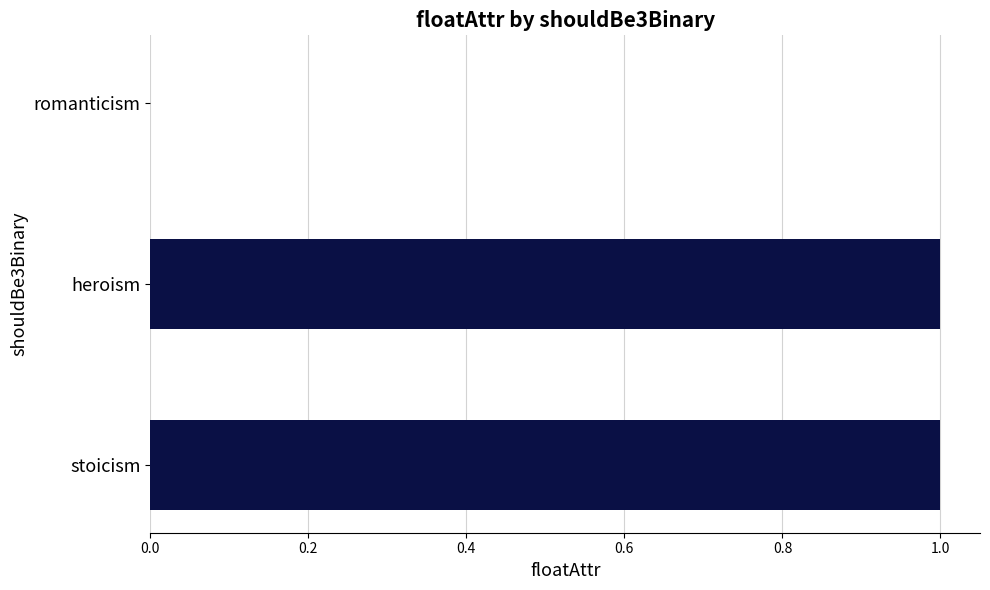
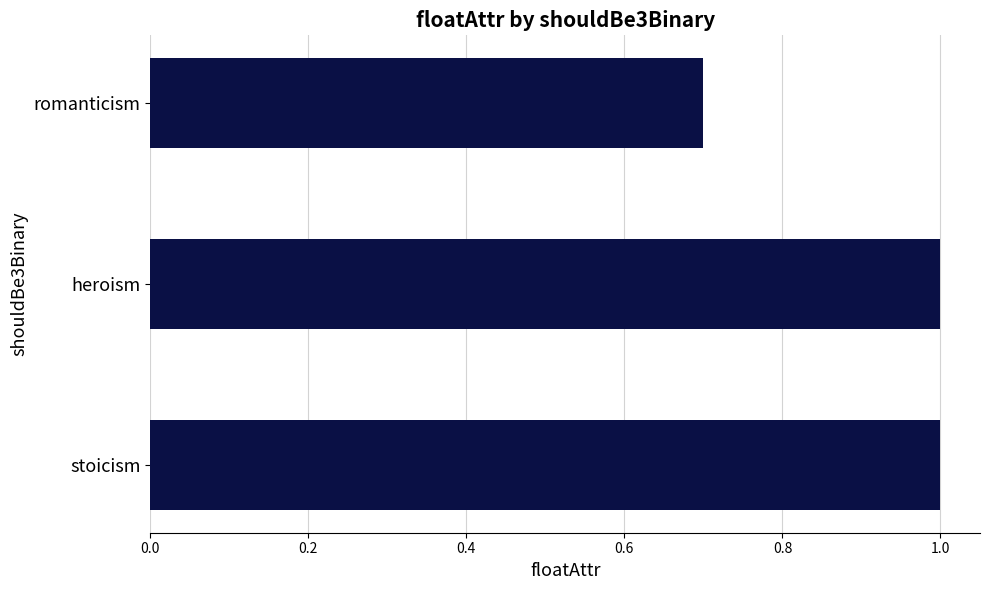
romanticism: 0.0 -> 0.7
